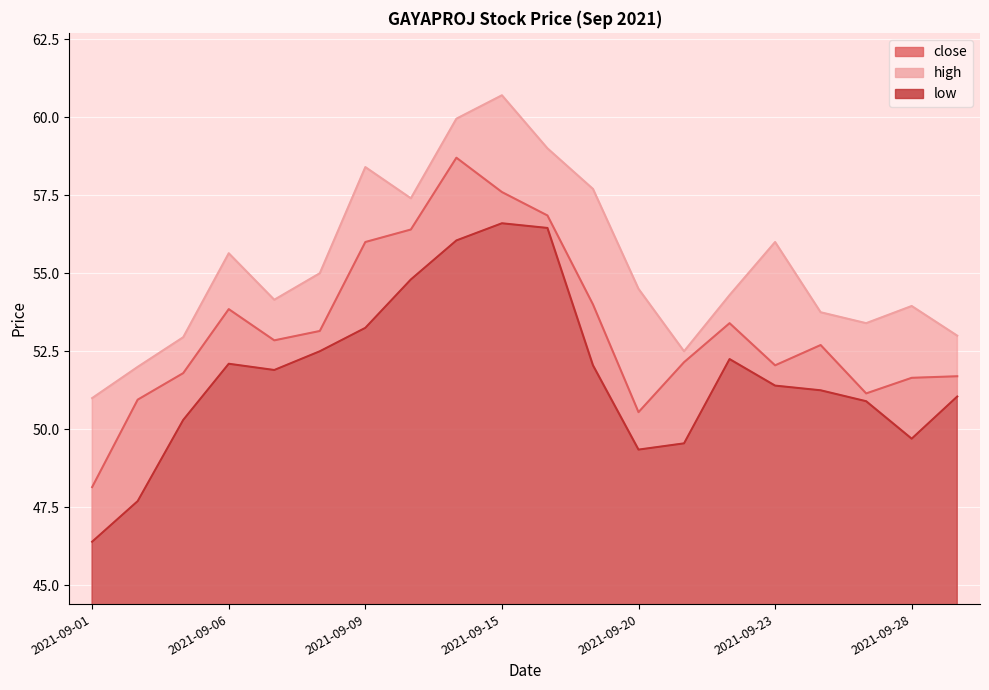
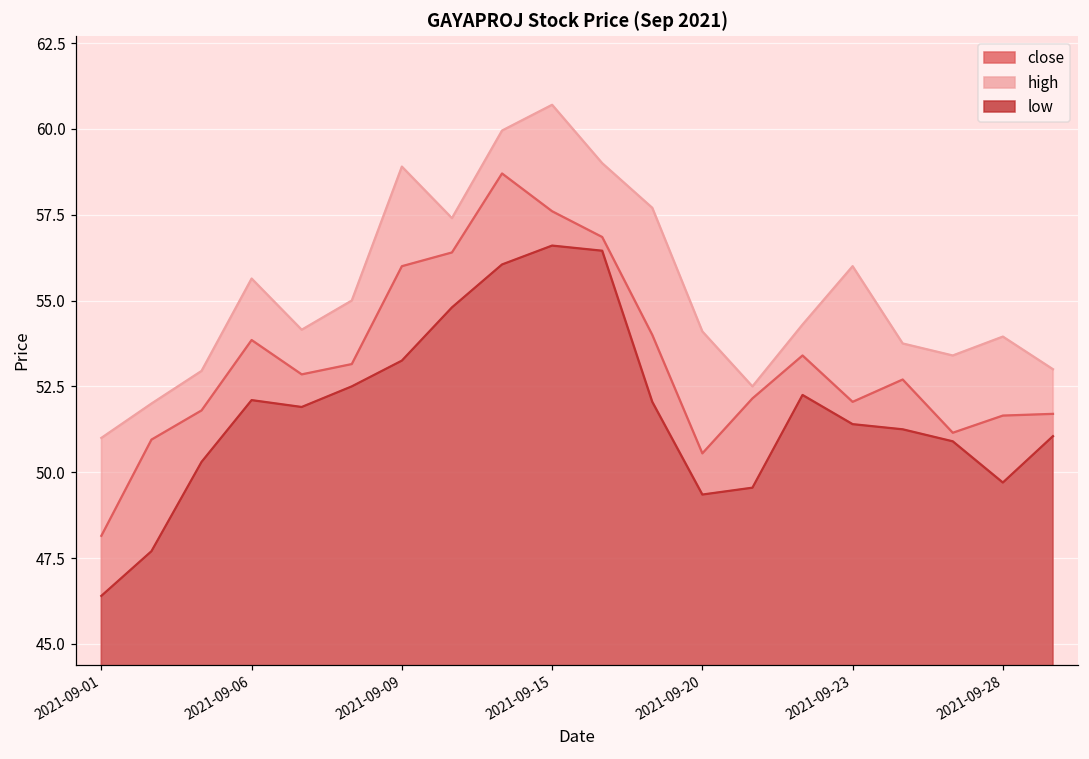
high, 2021-09-09: 58.4 -> 58.9
high, 2021-09-20: 54.5 -> 54.1
